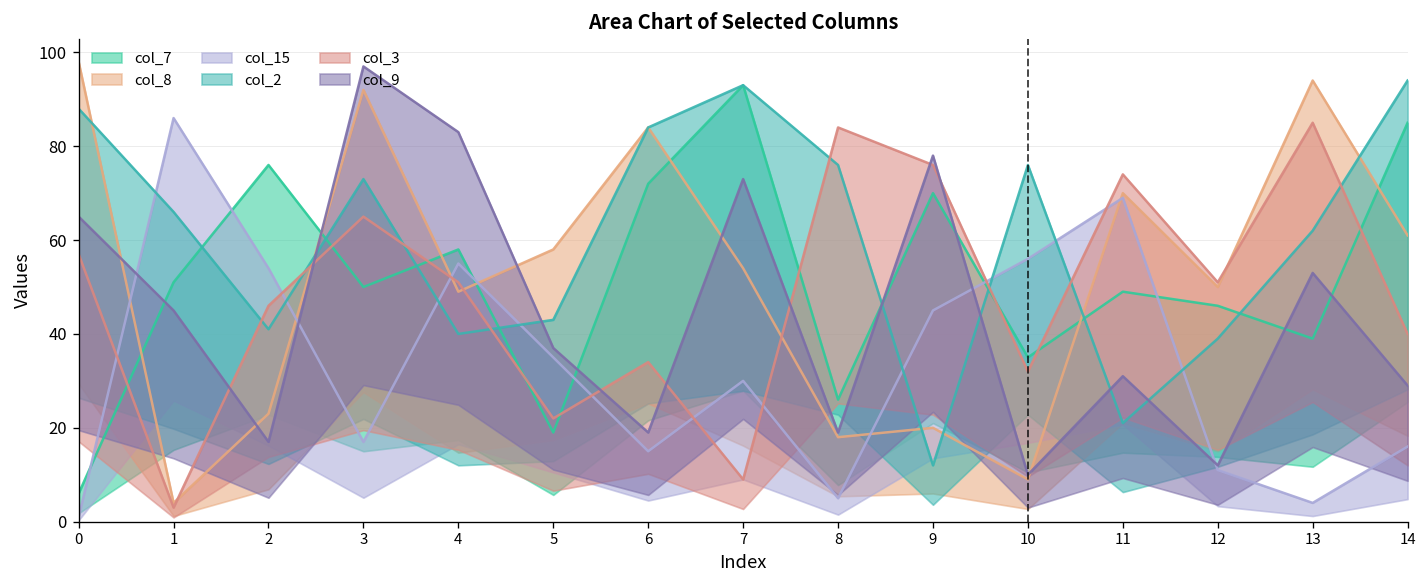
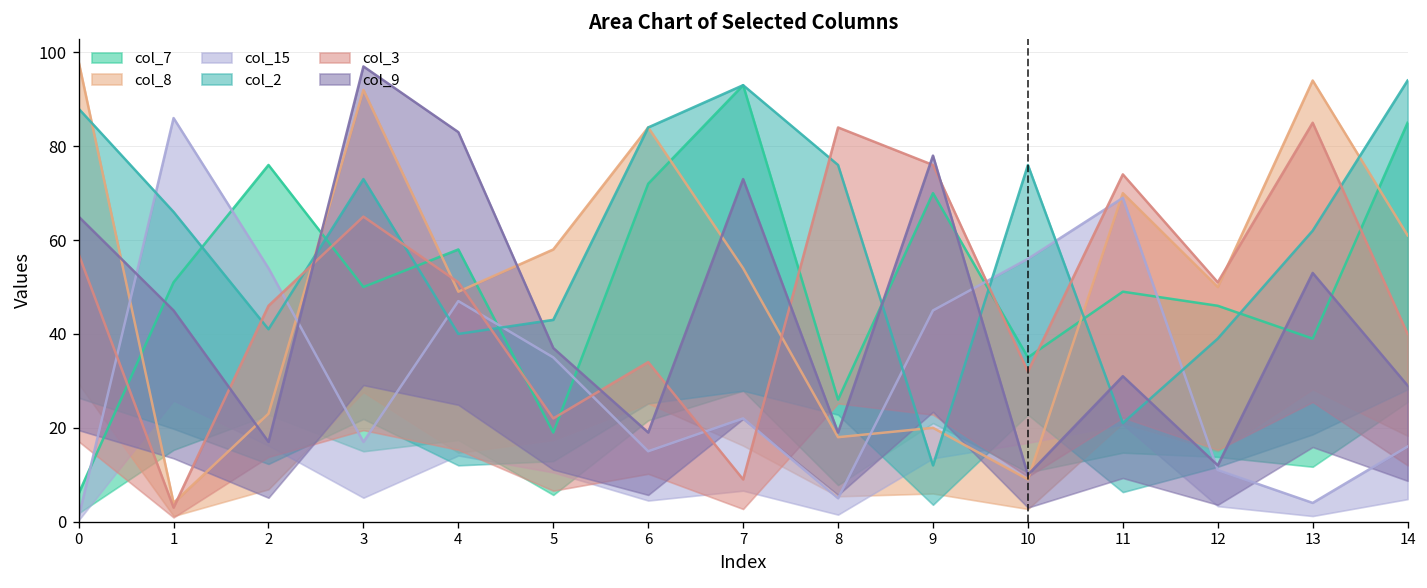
col_15, 4: 55 -> 47
col_15, 7: 30 -> 22
